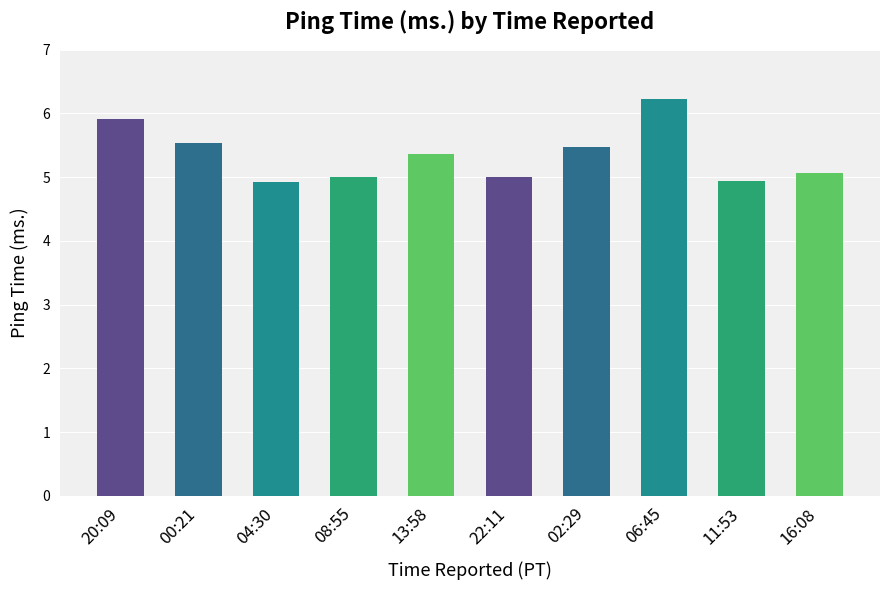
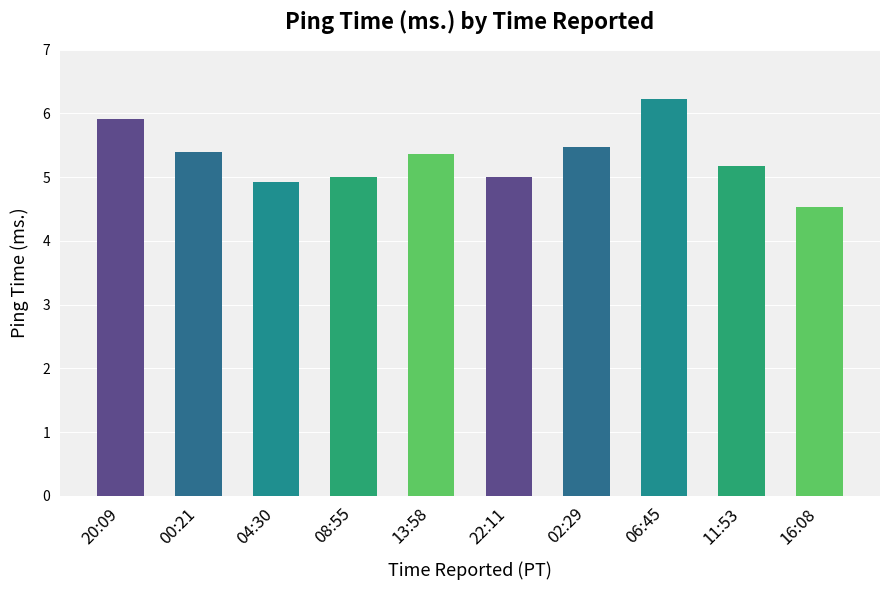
00:21: 5.5 -> 5.4
11:53: 4.9 -> 5.2
16:08: 5.1 -> 4.5
